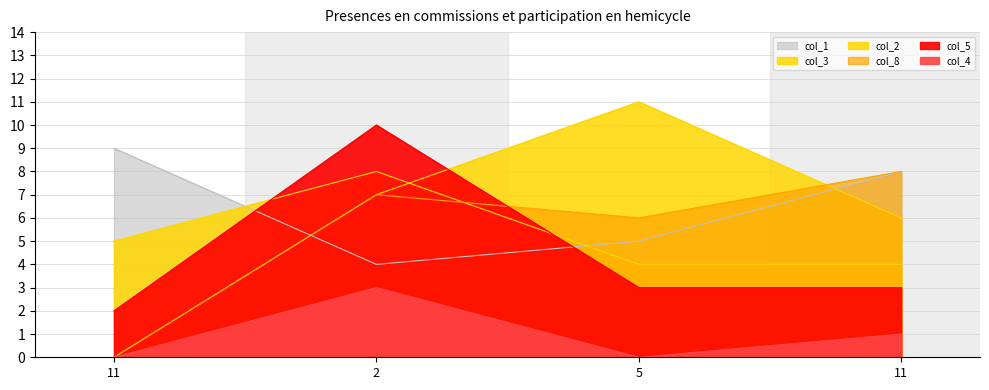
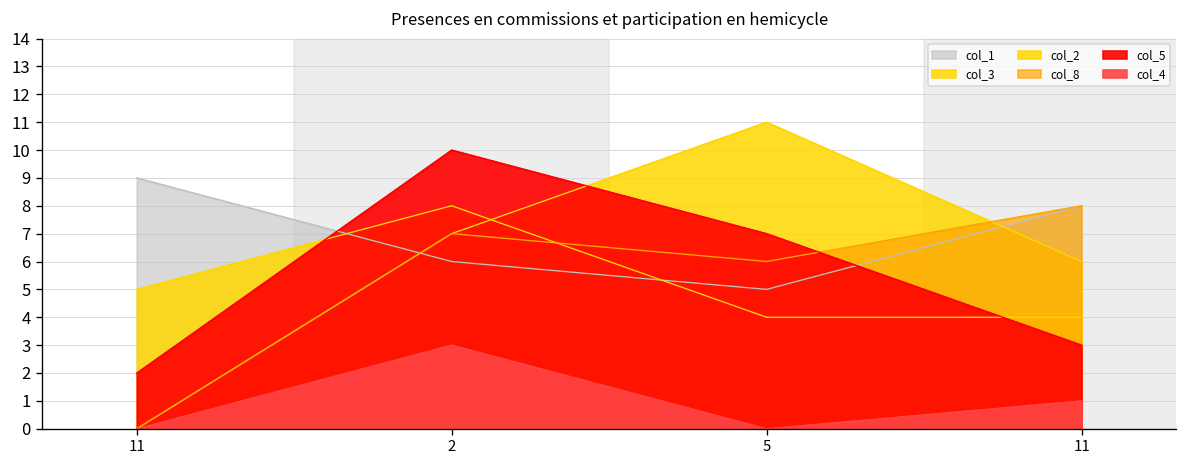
col_1, 2: 4 -> 6
col_5, 5: 3 -> 7
